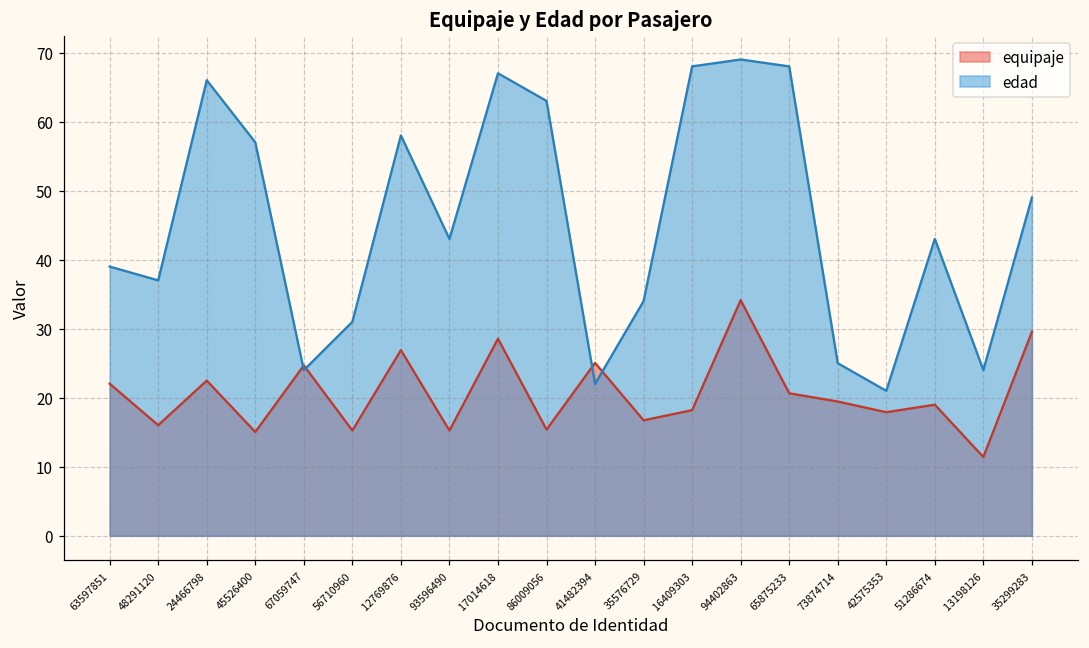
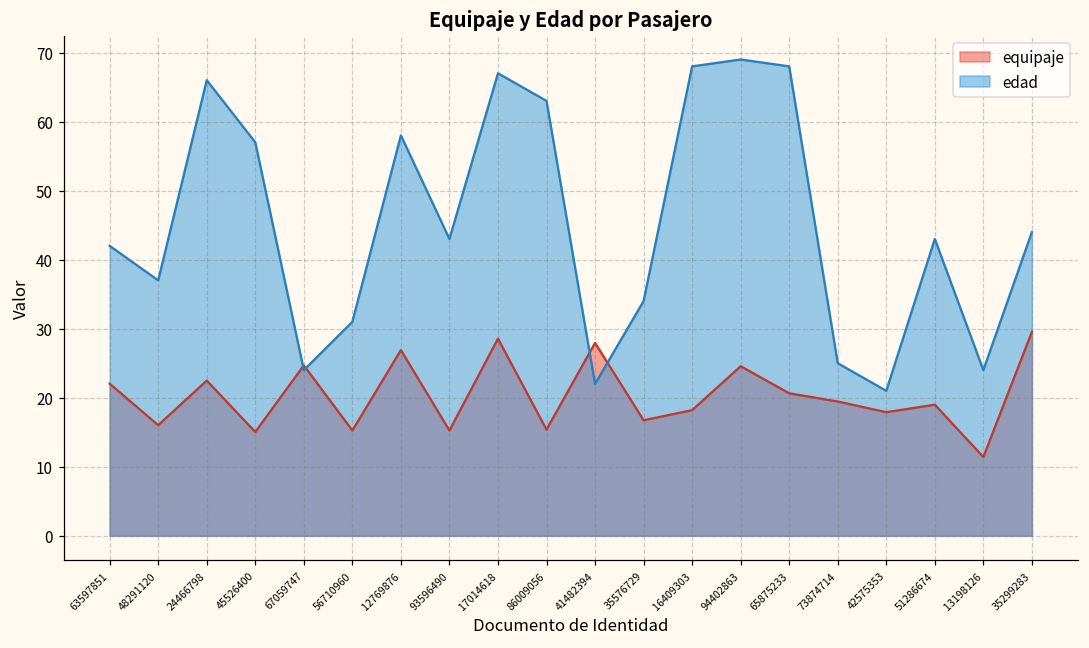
edad, 63597851: 39 -> 42
equipaje, 41482394: 25 -> 28
equipaje, 94402863: 34 -> 25
edad, 35299283: 49 -> 44
